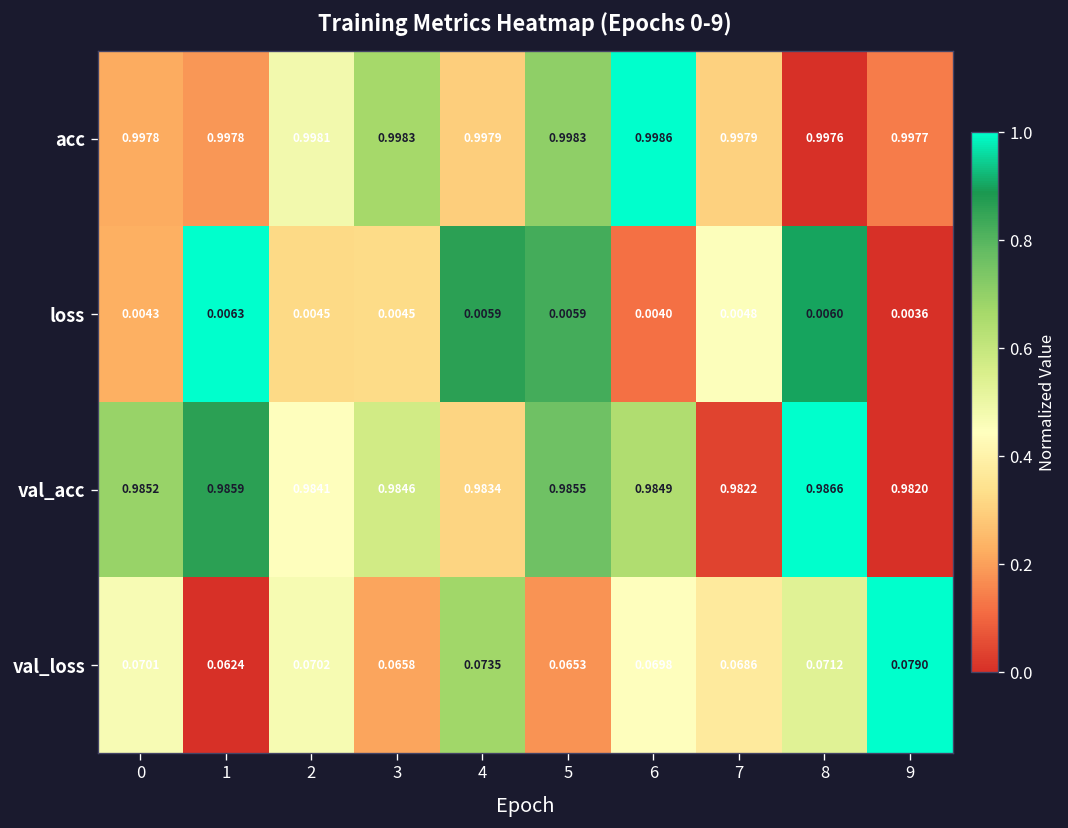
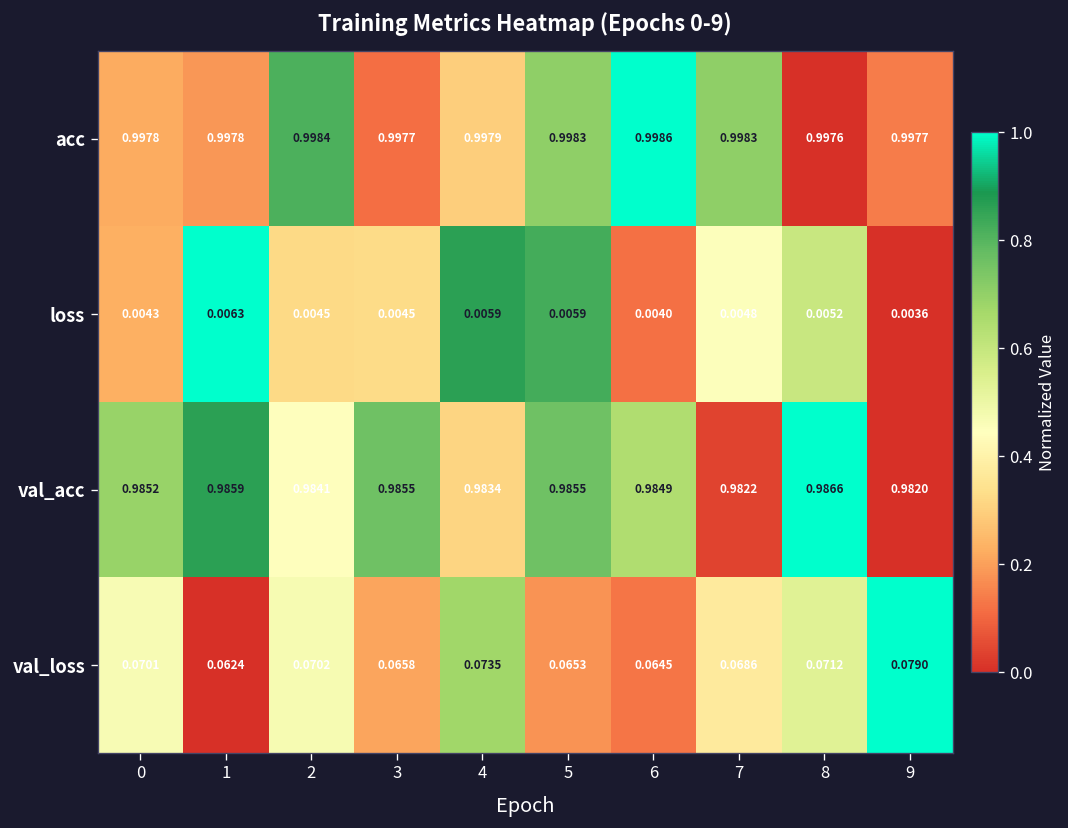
acc, 2: 0.9981 -> 0.9984
acc, 3: 0.9983 -> 0.9977
acc, 7: 0.9979 -> 0.9983
loss, 8: 0.0060 -> 0.0052
val_acc, 3: 0.9846 -> 0.9855
val_loss, 6: 0.0698 -> 0.0645
